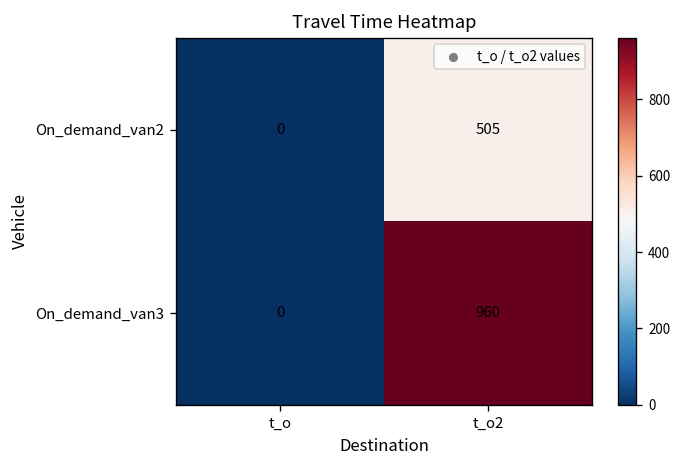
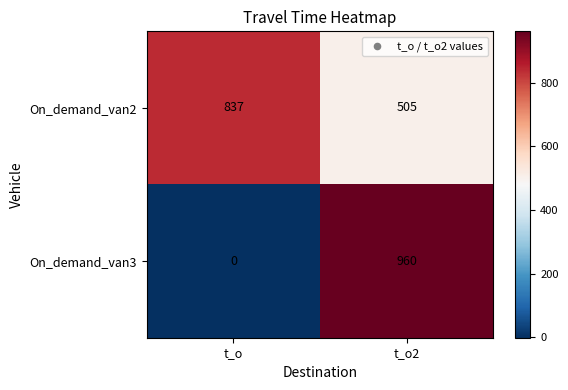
On_demand_van2, t_o: 0 -> 837
